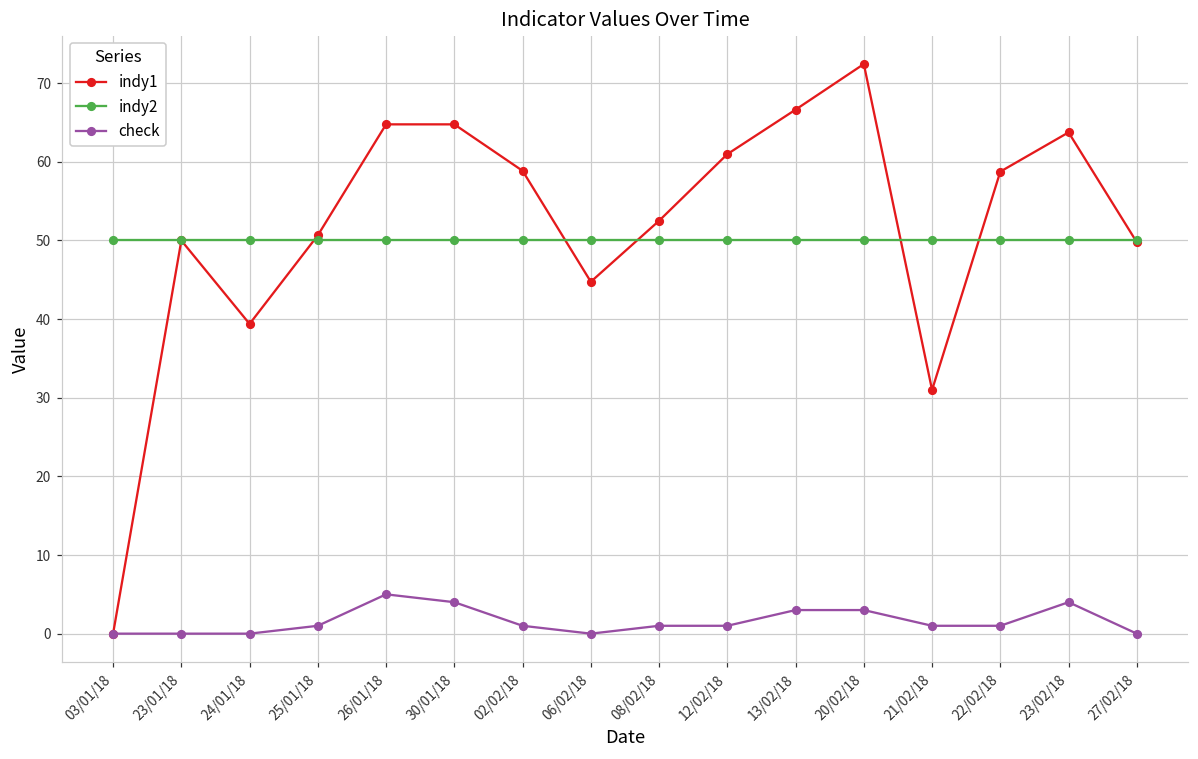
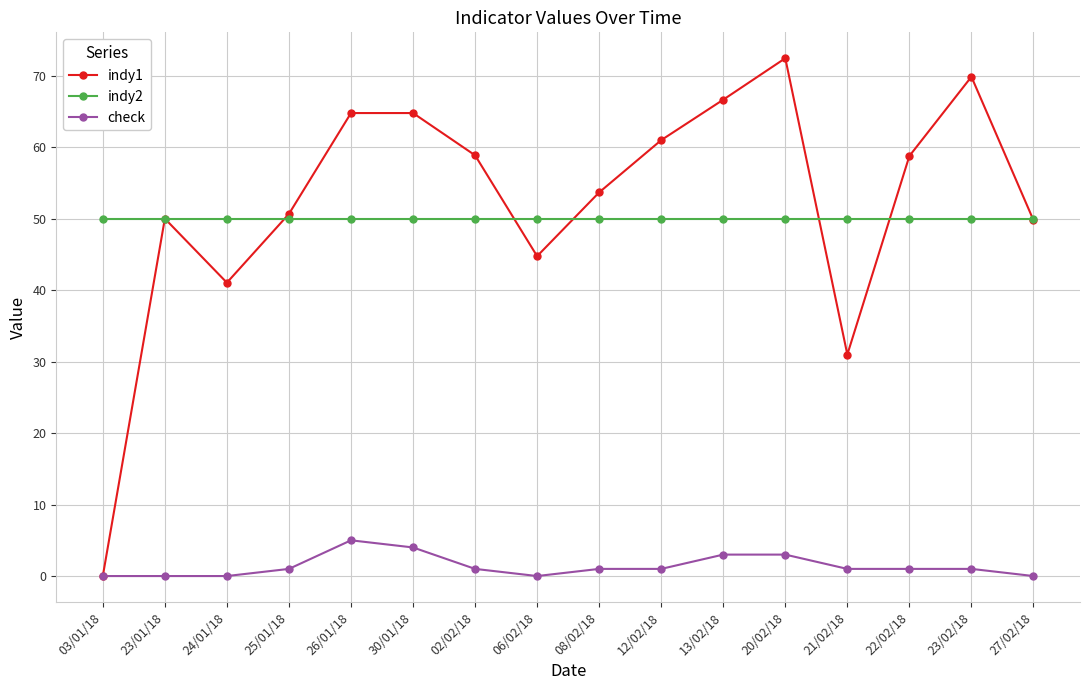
indy1, 24/01/18: 39 -> 41
indy1, 08/02/18: 53 -> 54
indy1, 23/02/18: 64 -> 70
check, 23/02/18: 4 -> 1
